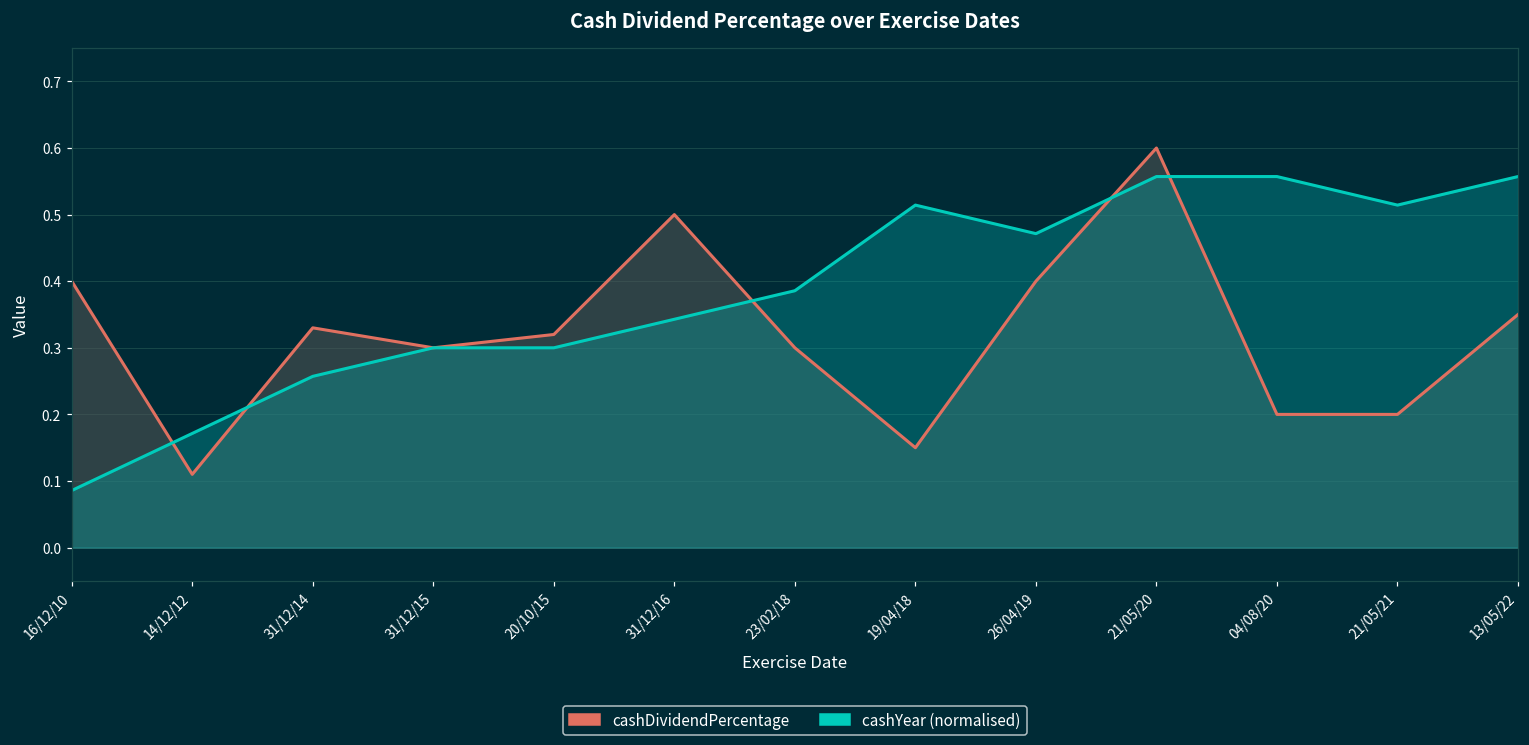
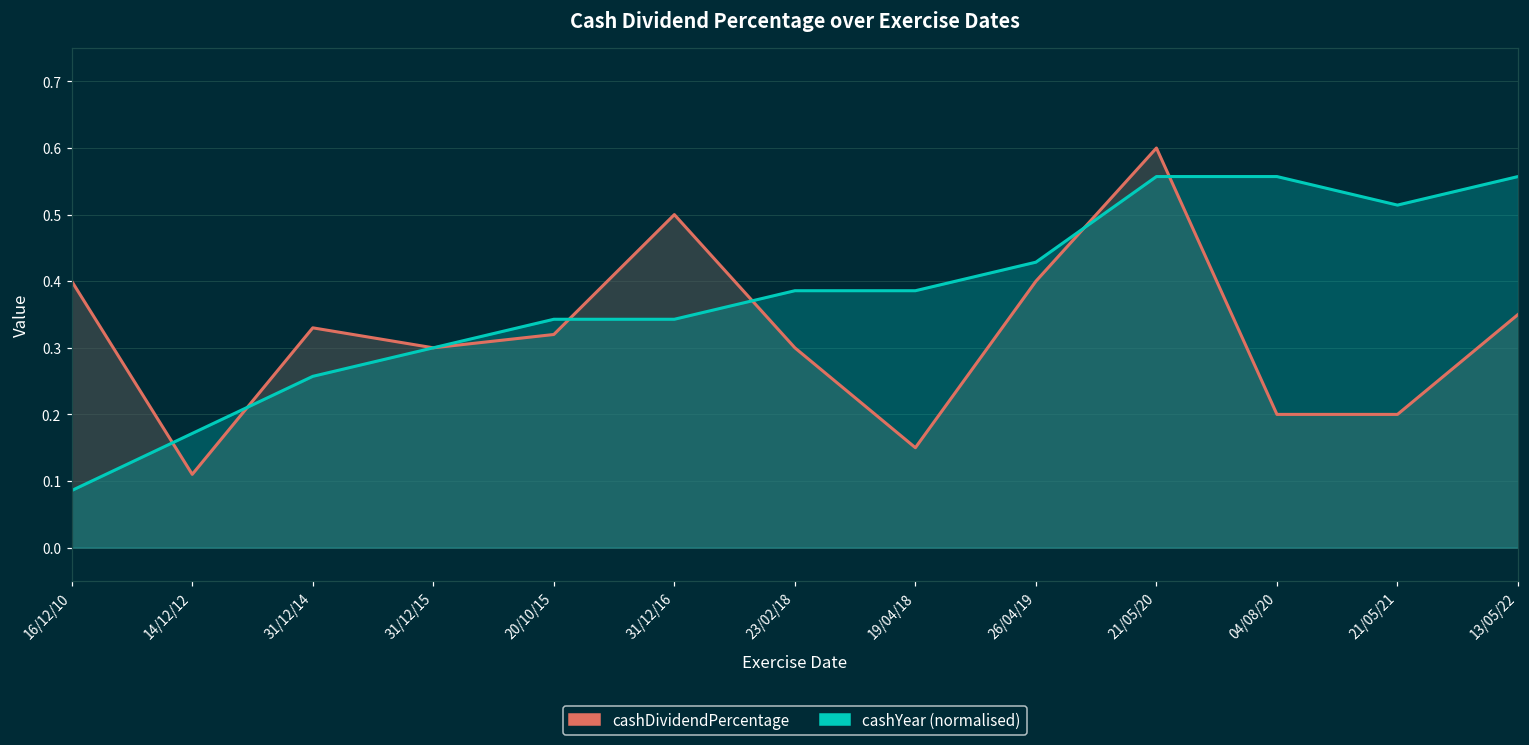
cashYear (normalised), 20/10/15: 0.30 -> 0.34
cashYear (normalised), 19/04/18: 0.51 -> 0.39
cashYear (normalised), 26/04/19: 0.47 -> 0.43
